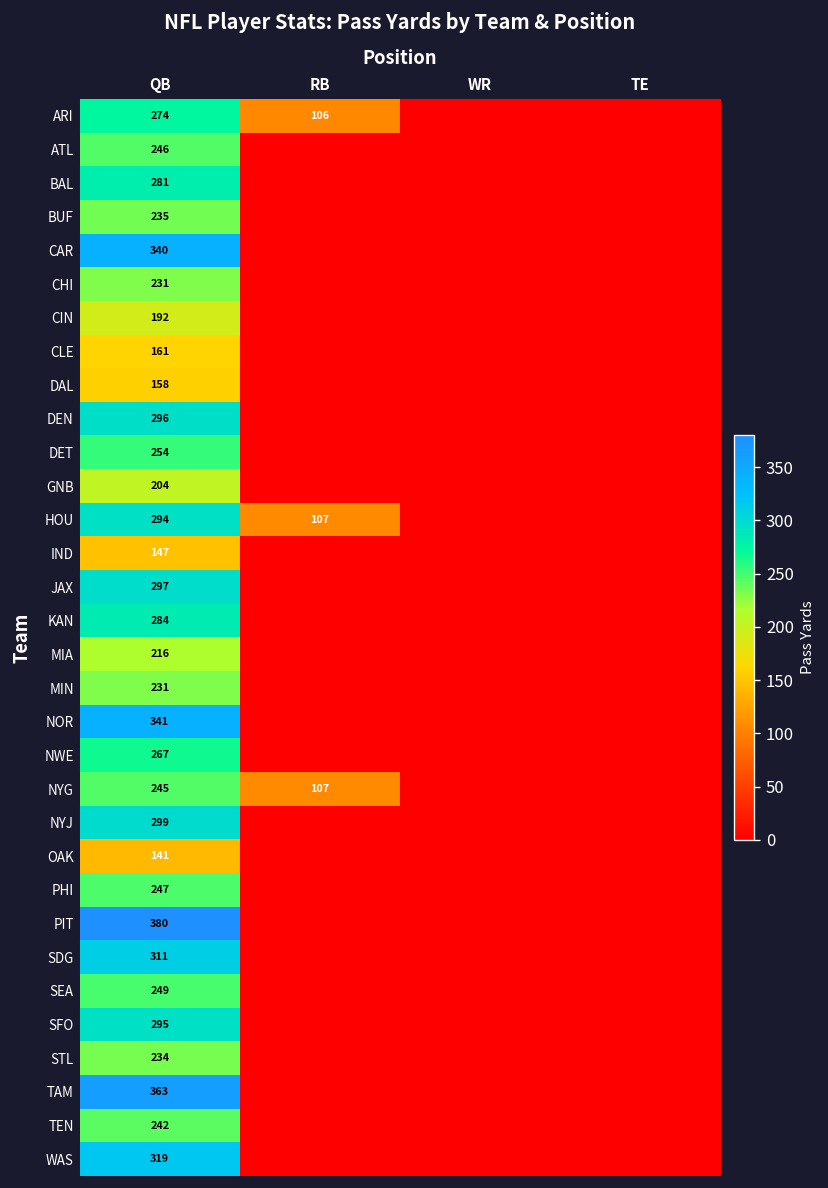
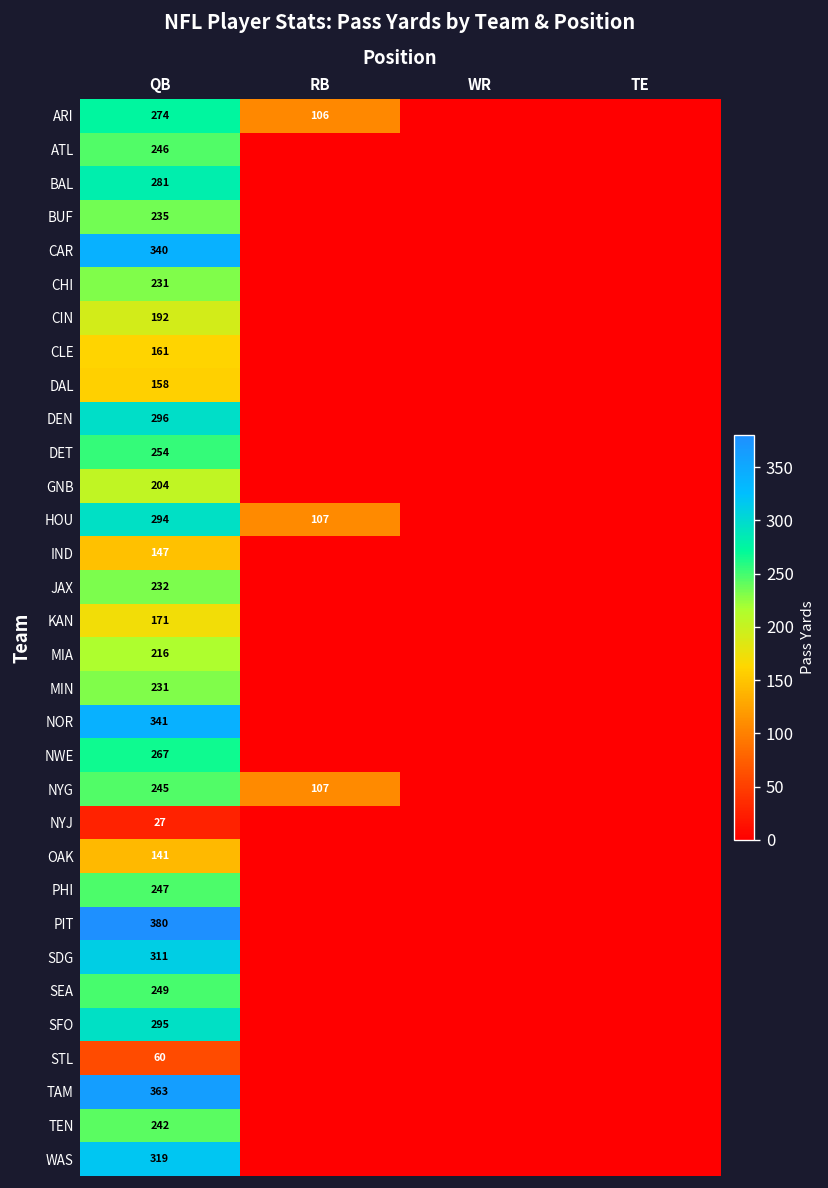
JAX, QB: 297 -> 232
KAN, QB: 284 -> 171
NYJ, QB: 299 -> 27
STL, QB: 234 -> 60
